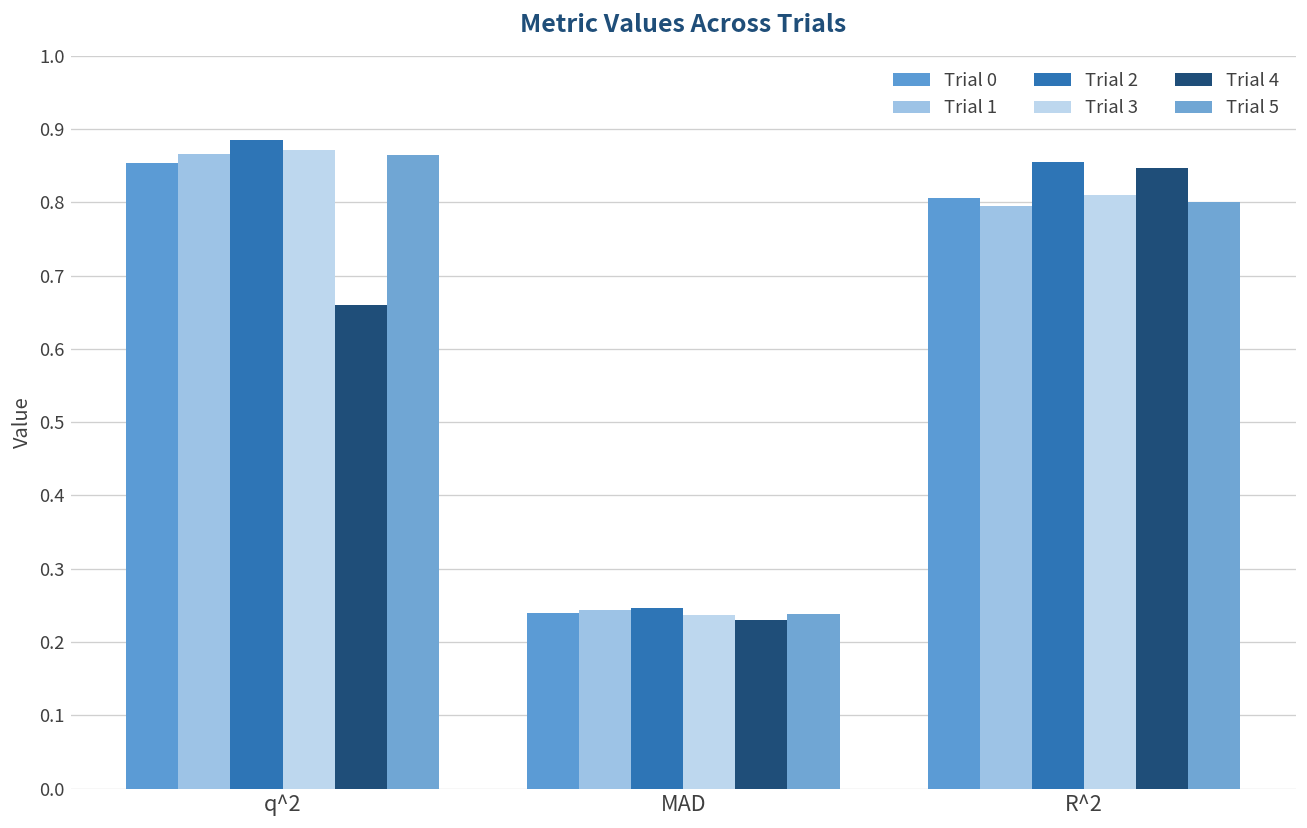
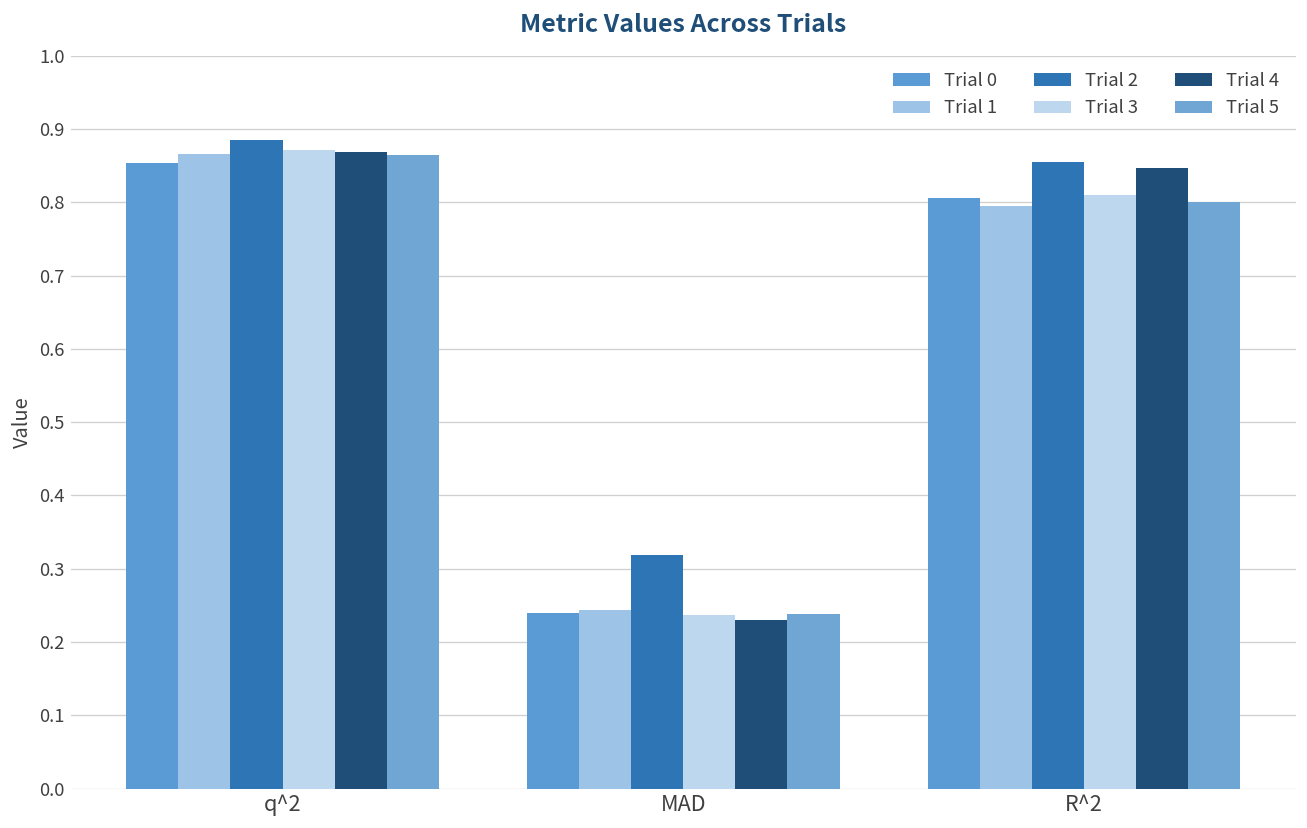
Trial 4, q^2: 0.66 -> 0.87
Trial 2, MAD: 0.25 -> 0.32
